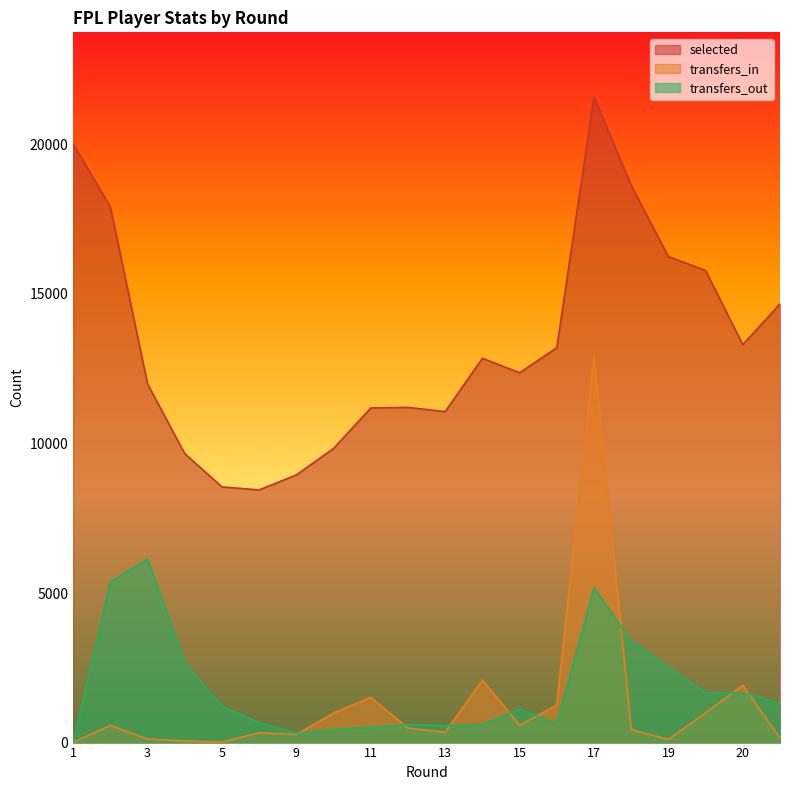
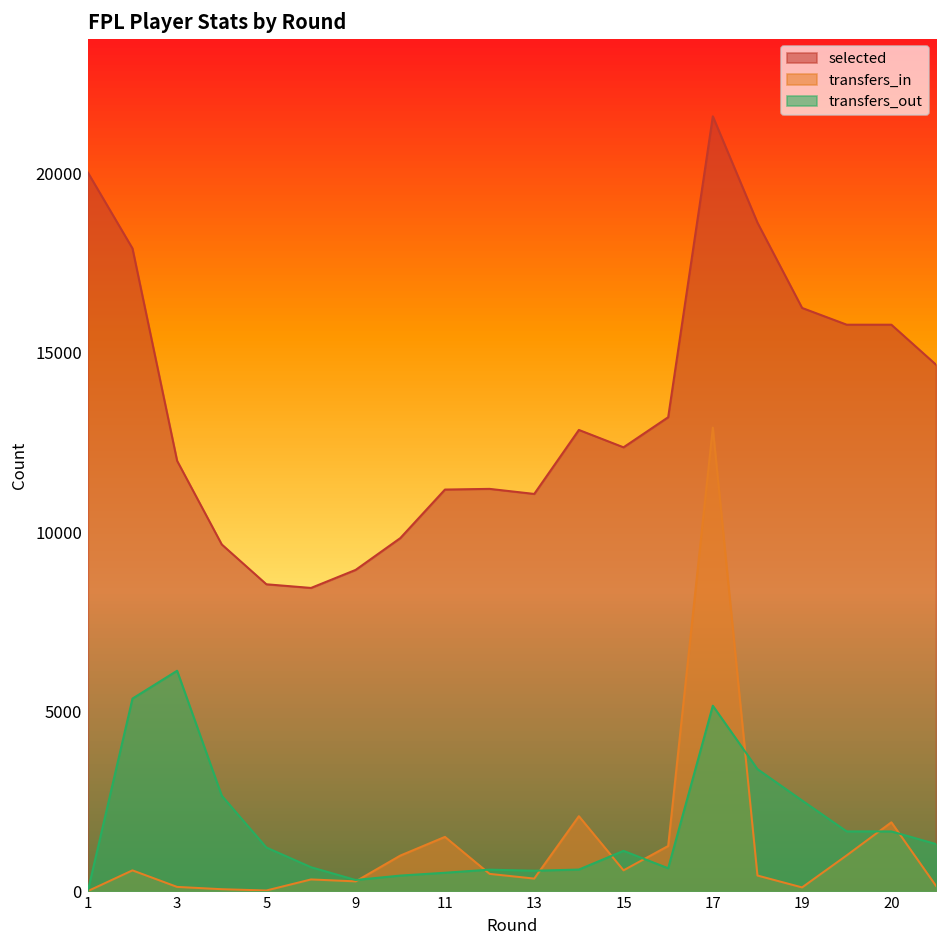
selected, 20: 13300 -> 15800
